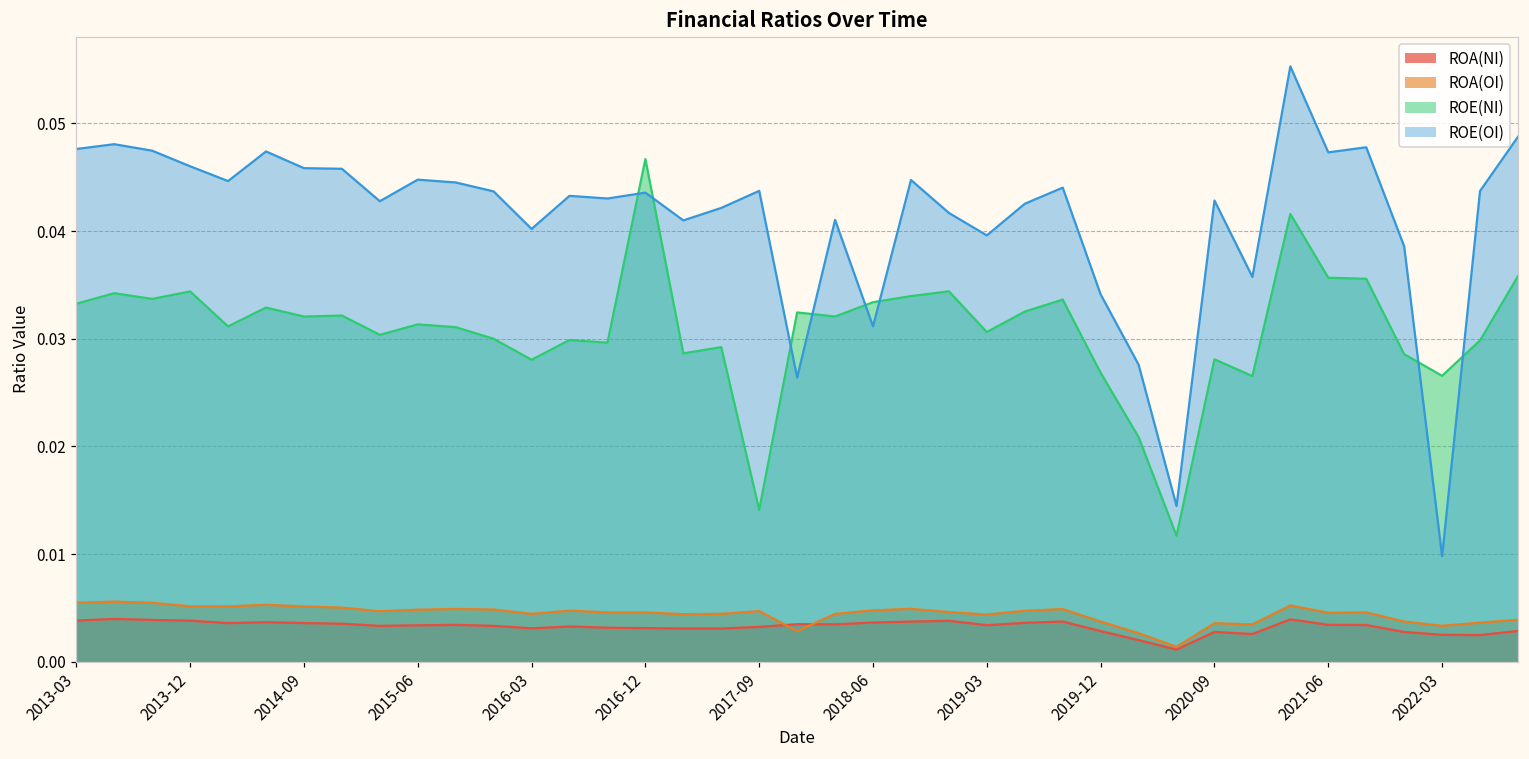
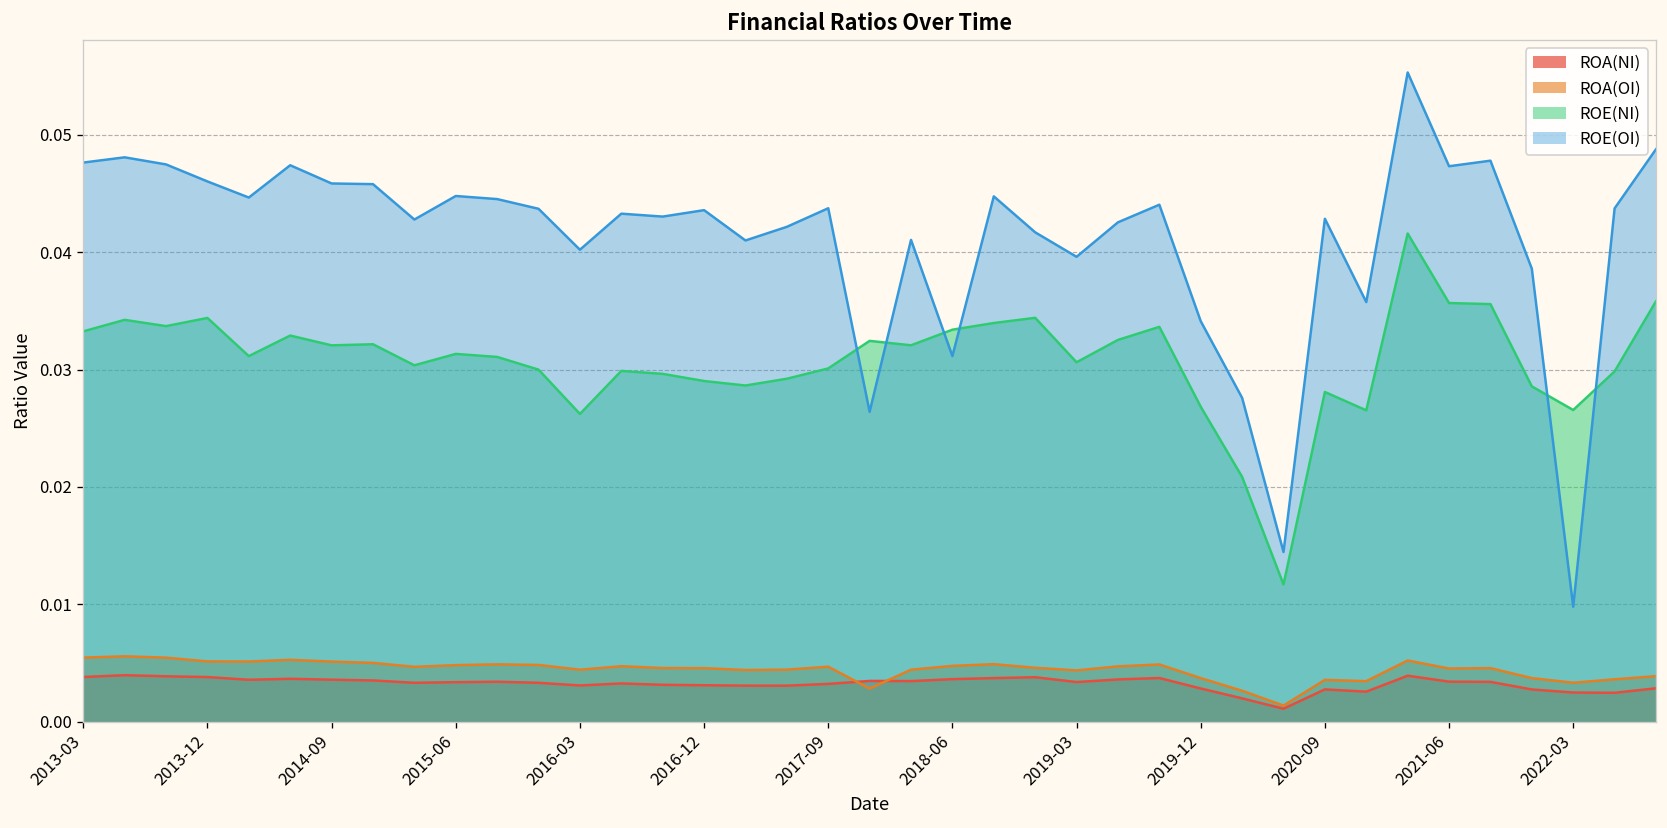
ROE(NI), 2016-03: 0.028 -> 0.026
ROE(NI), 2016-12: 0.047 -> 0.029
ROE(NI), 2017-09: 0.014 -> 0.030
